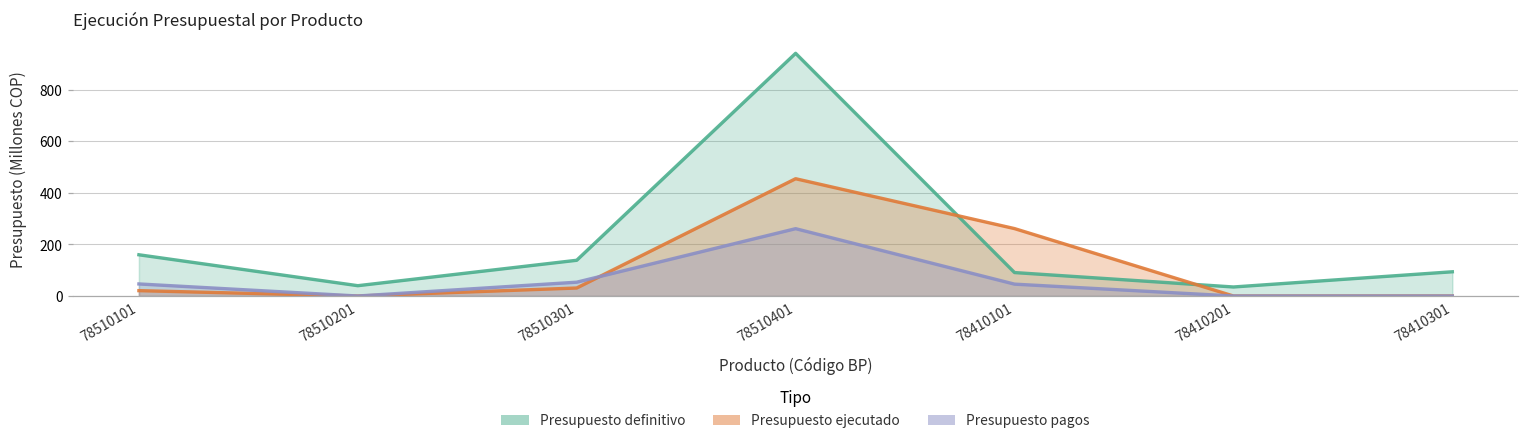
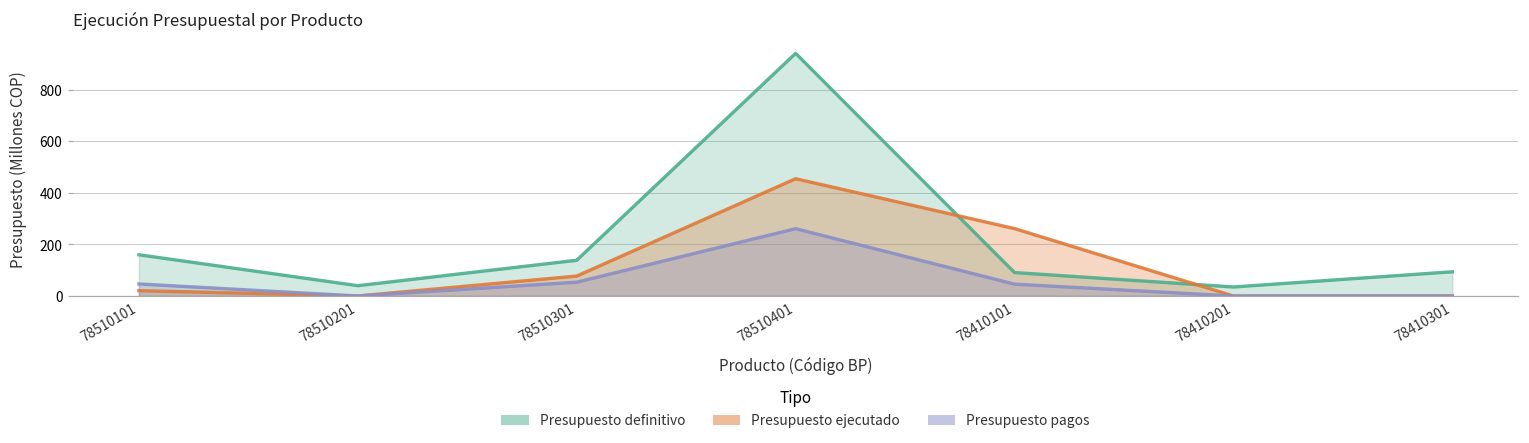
Presupuesto ejecutado, 78510301: 30 -> 80
